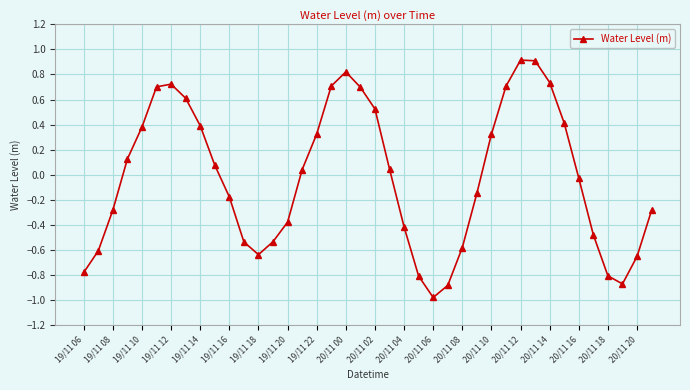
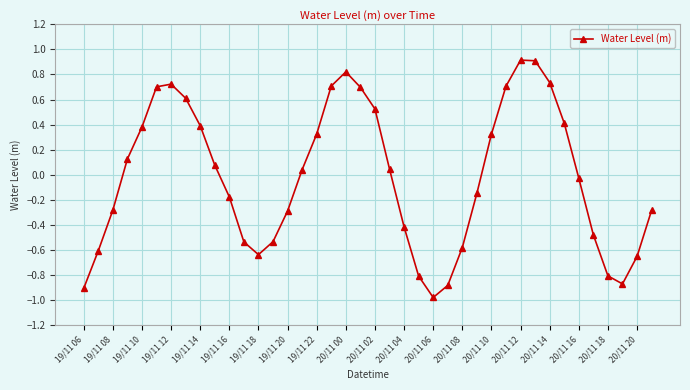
19/11 06: -0.78 -> -0.91
19/11 20: -0.38 -> -0.29
